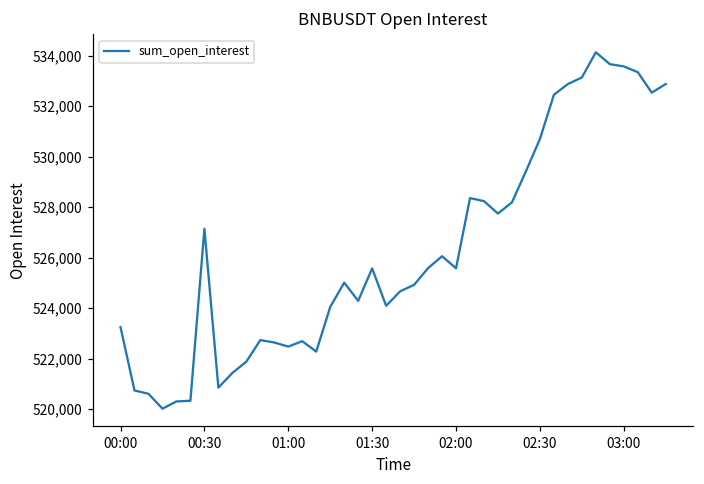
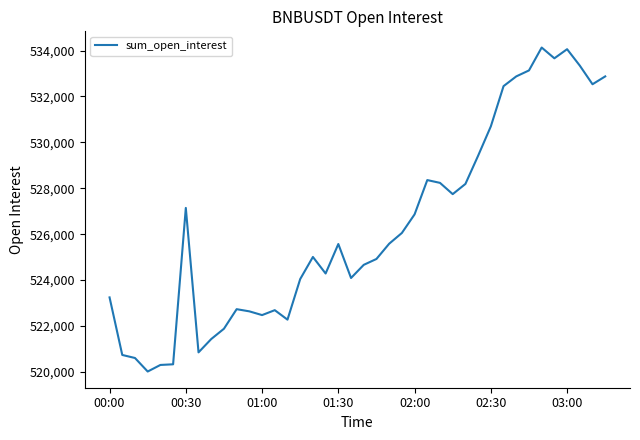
02:00: 525,600 -> 526,900
03:00: 533,600 -> 534,100
